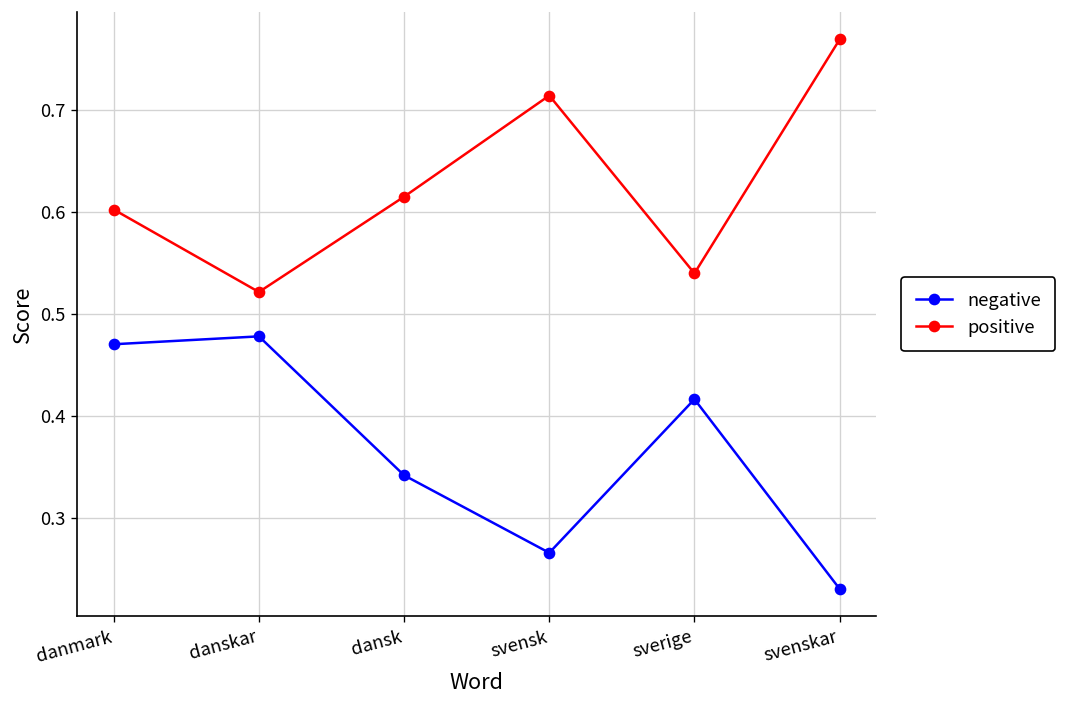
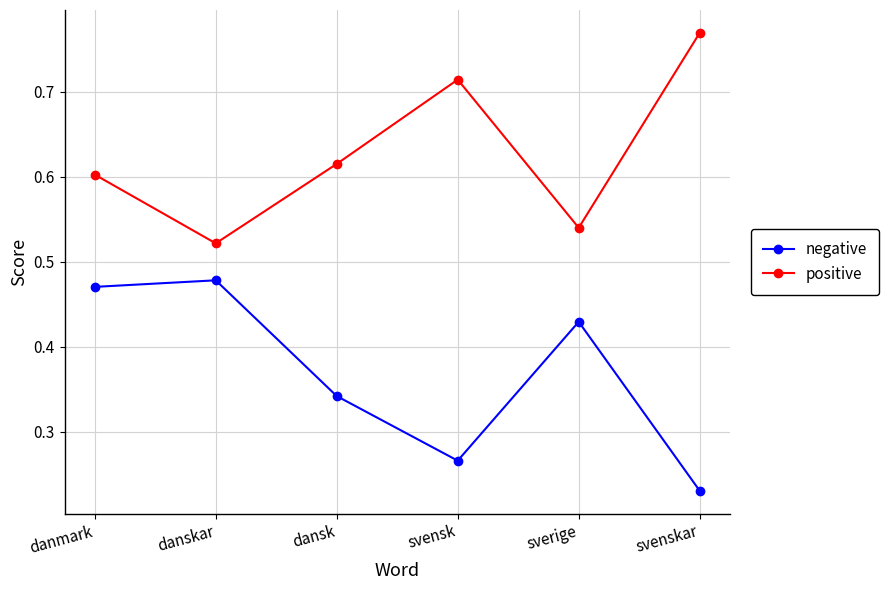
negative, sverige: 0.42 -> 0.43
